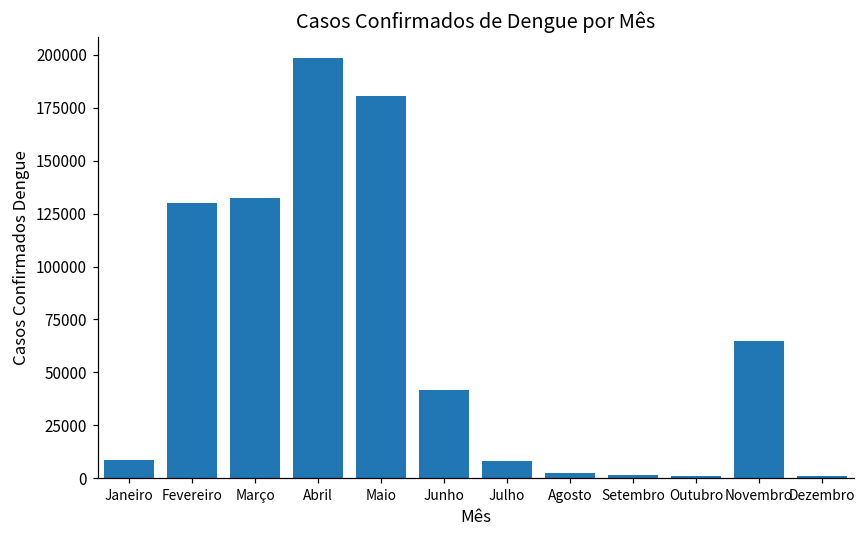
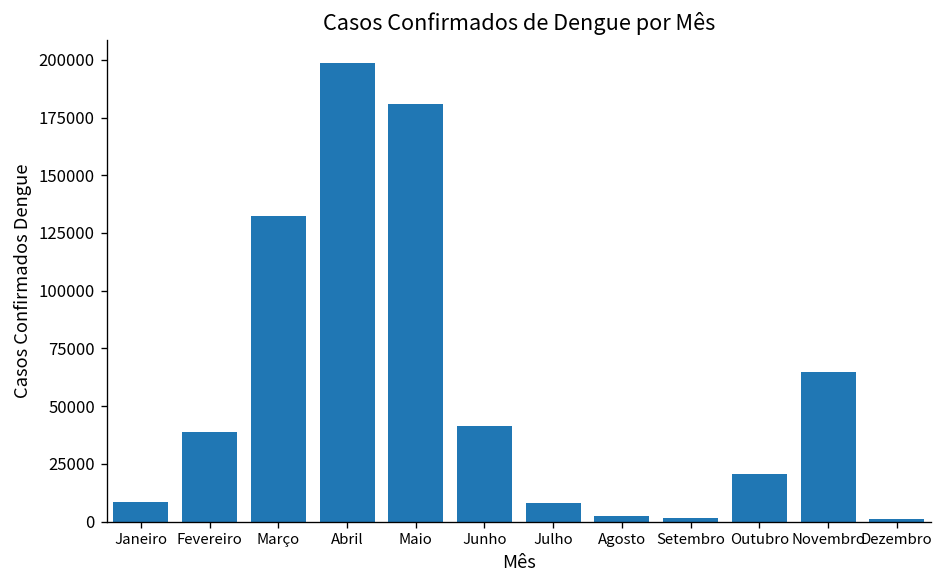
Fevereiro: 130000 -> 39000
Outubro: 1000 -> 21000
